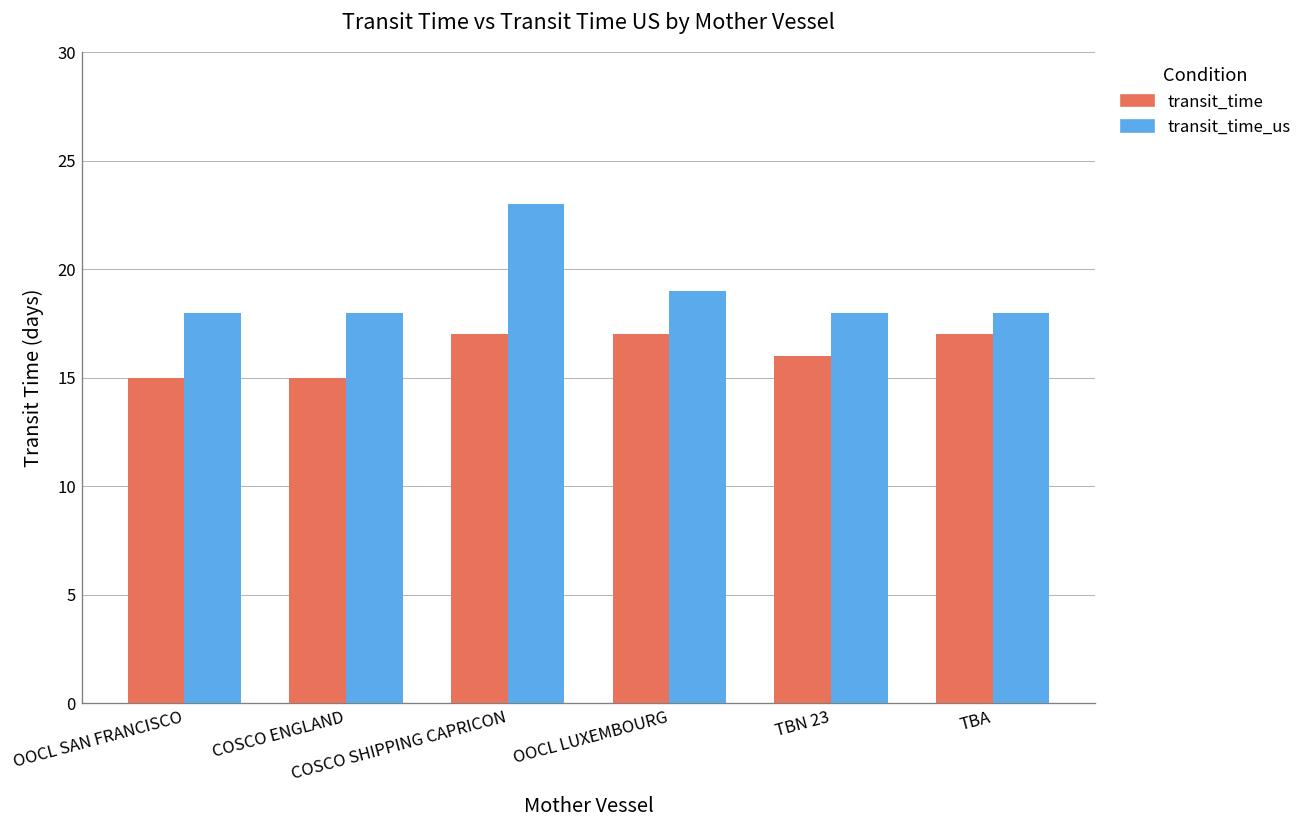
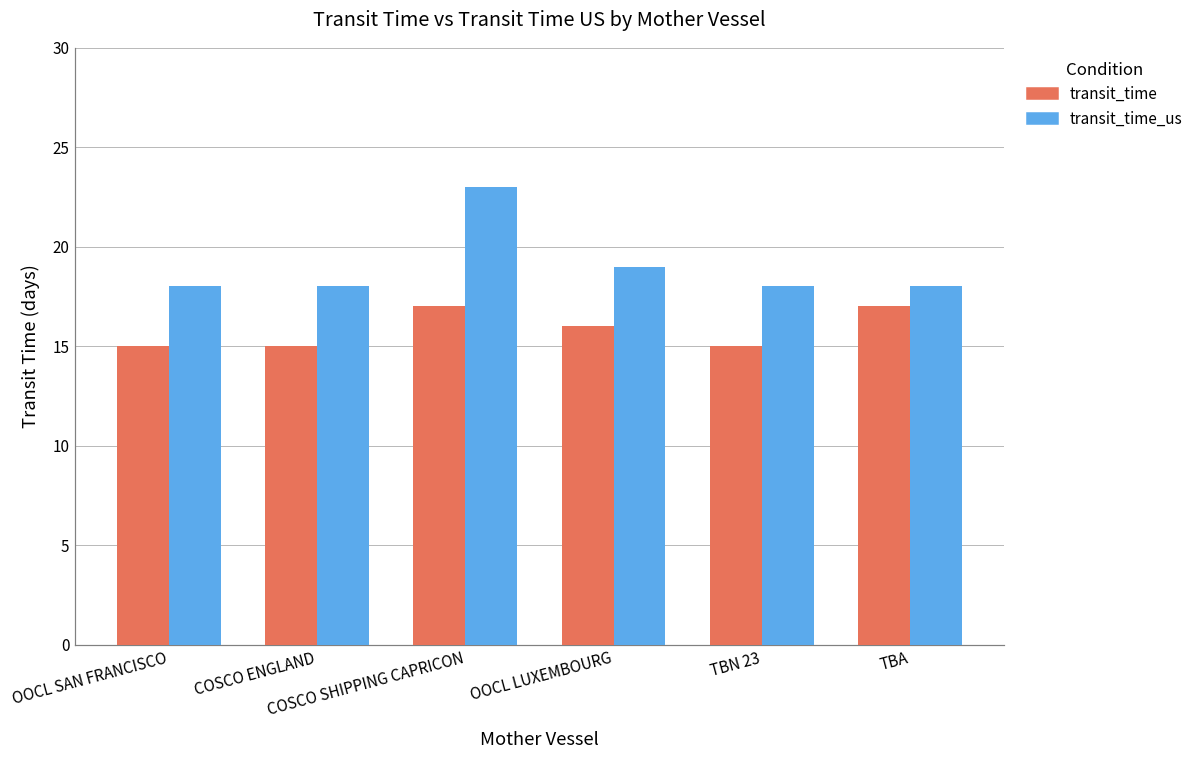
transit_time, OOCL LUXEMBOURG: 17 -> 16
transit_time, TBN 23: 16 -> 15
